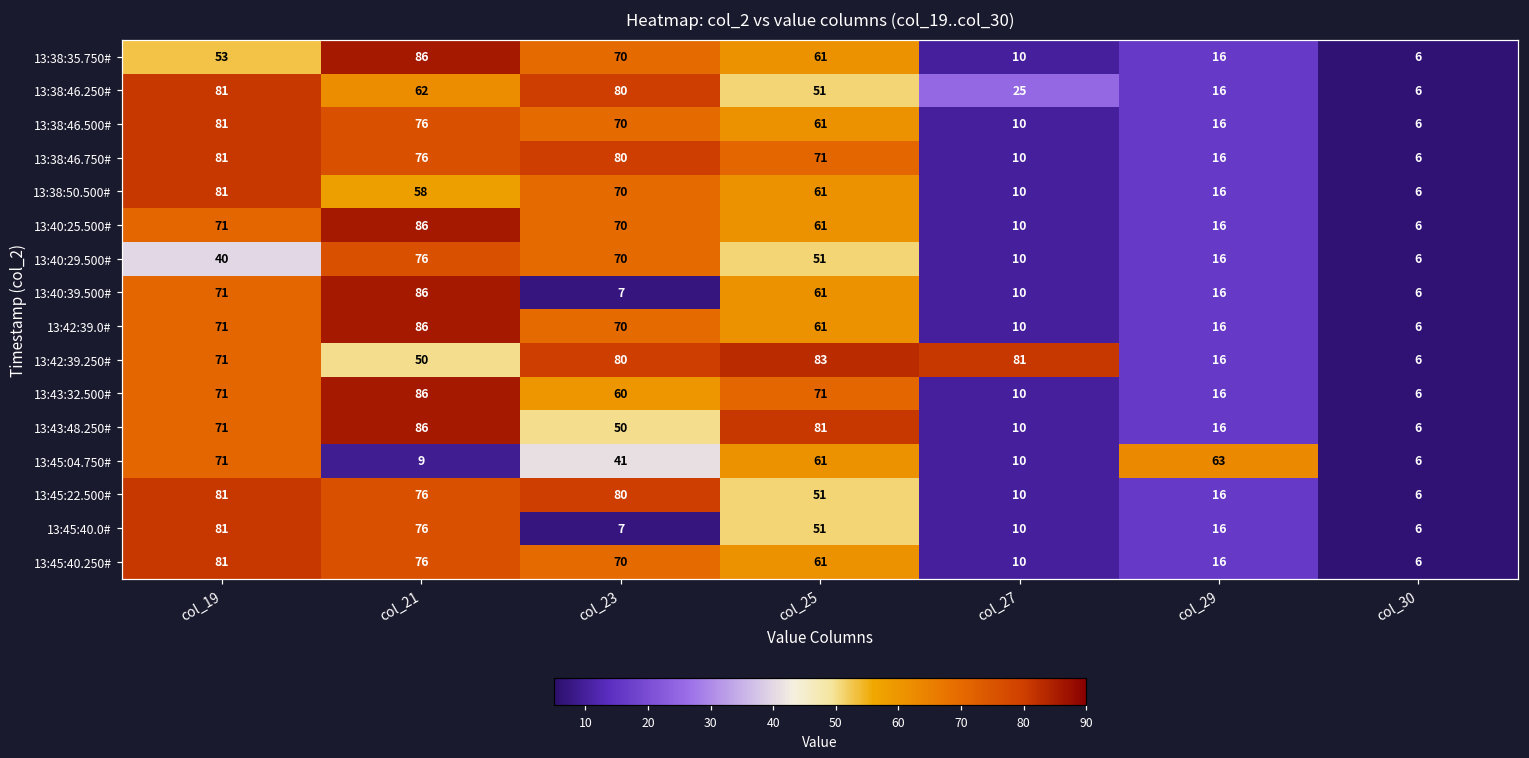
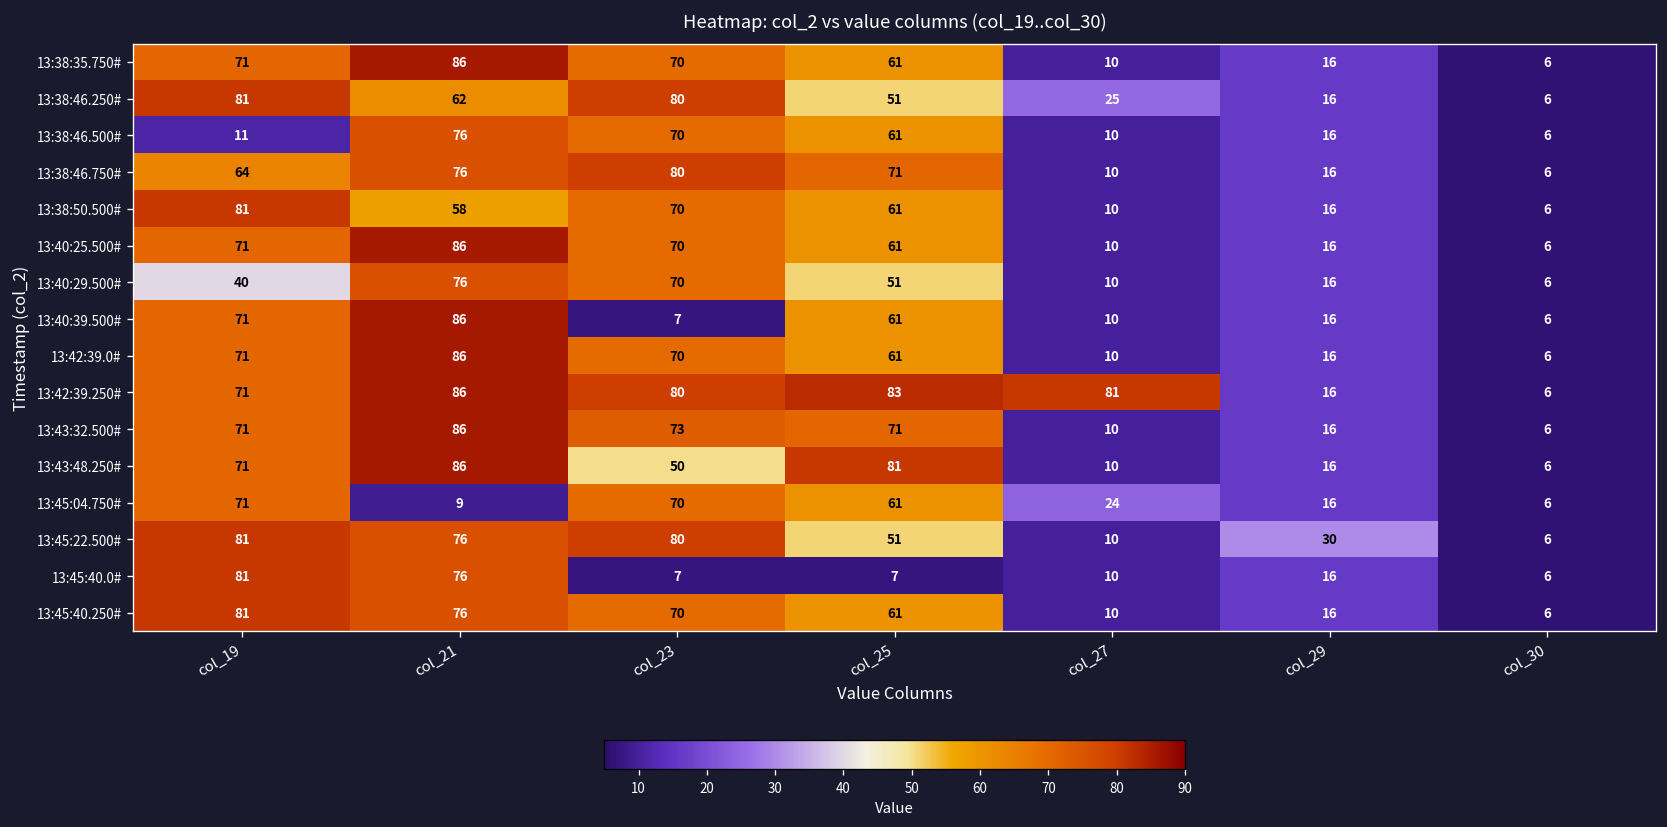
13:38:35.750#, col_19: 53 -> 71
13:38:46.500#, col_19: 81 -> 11
13:38:46.750#, col_19: 81 -> 64
13:42:39.250#, col_21: 50 -> 86
13:43:32.500#, col_23: 60 -> 73
13:45:04.750#, col_23: 41 -> 70
13:45:04.750#, col_27: 10 -> 24
13:45:04.750#, col_29: 63 -> 16
13:45:22.500#, col_29: 16 -> 30
13:45:40.0#, col_25: 51 -> 7
